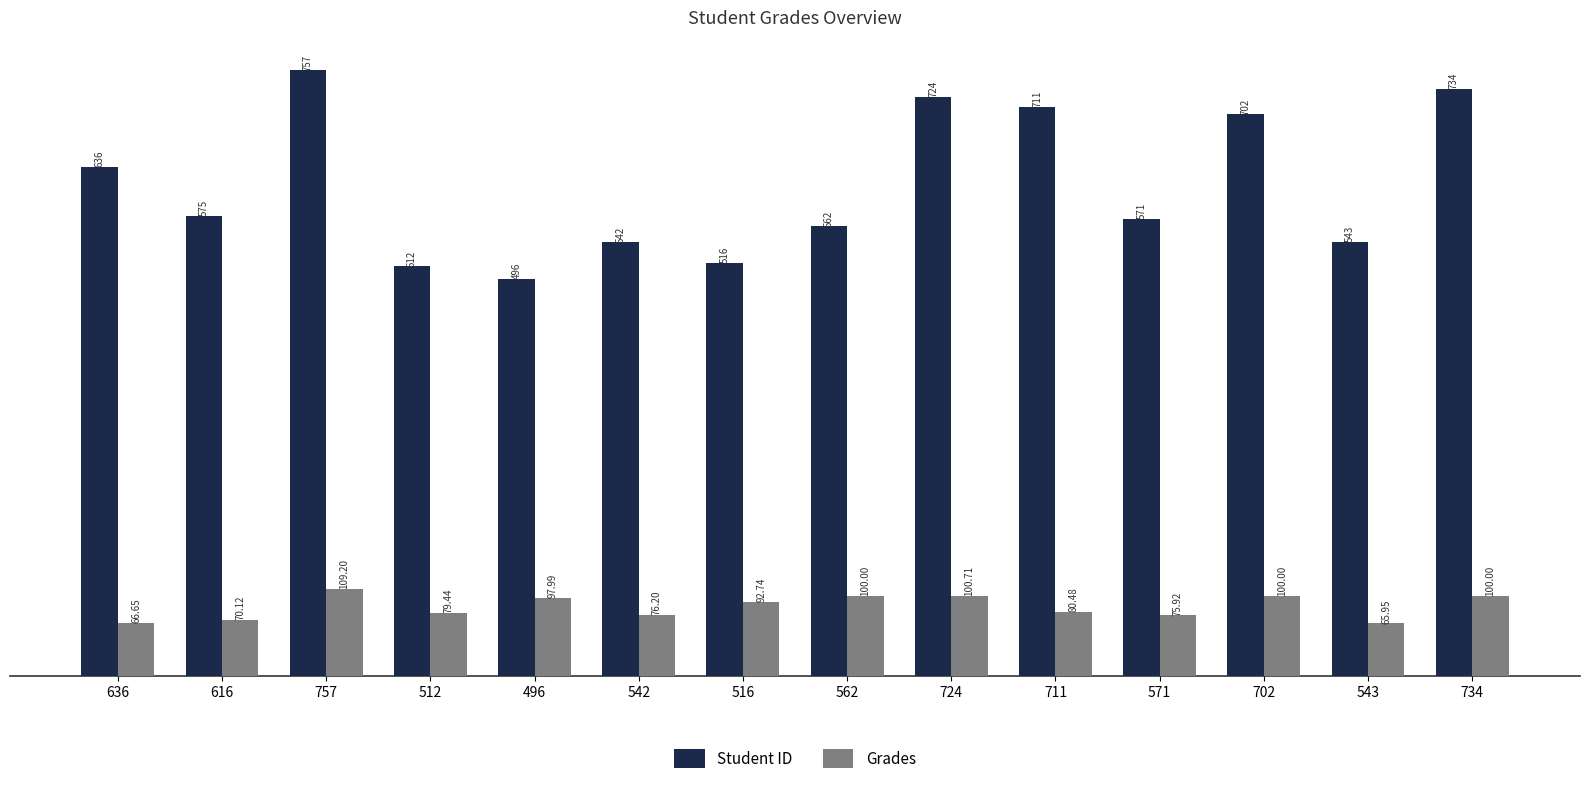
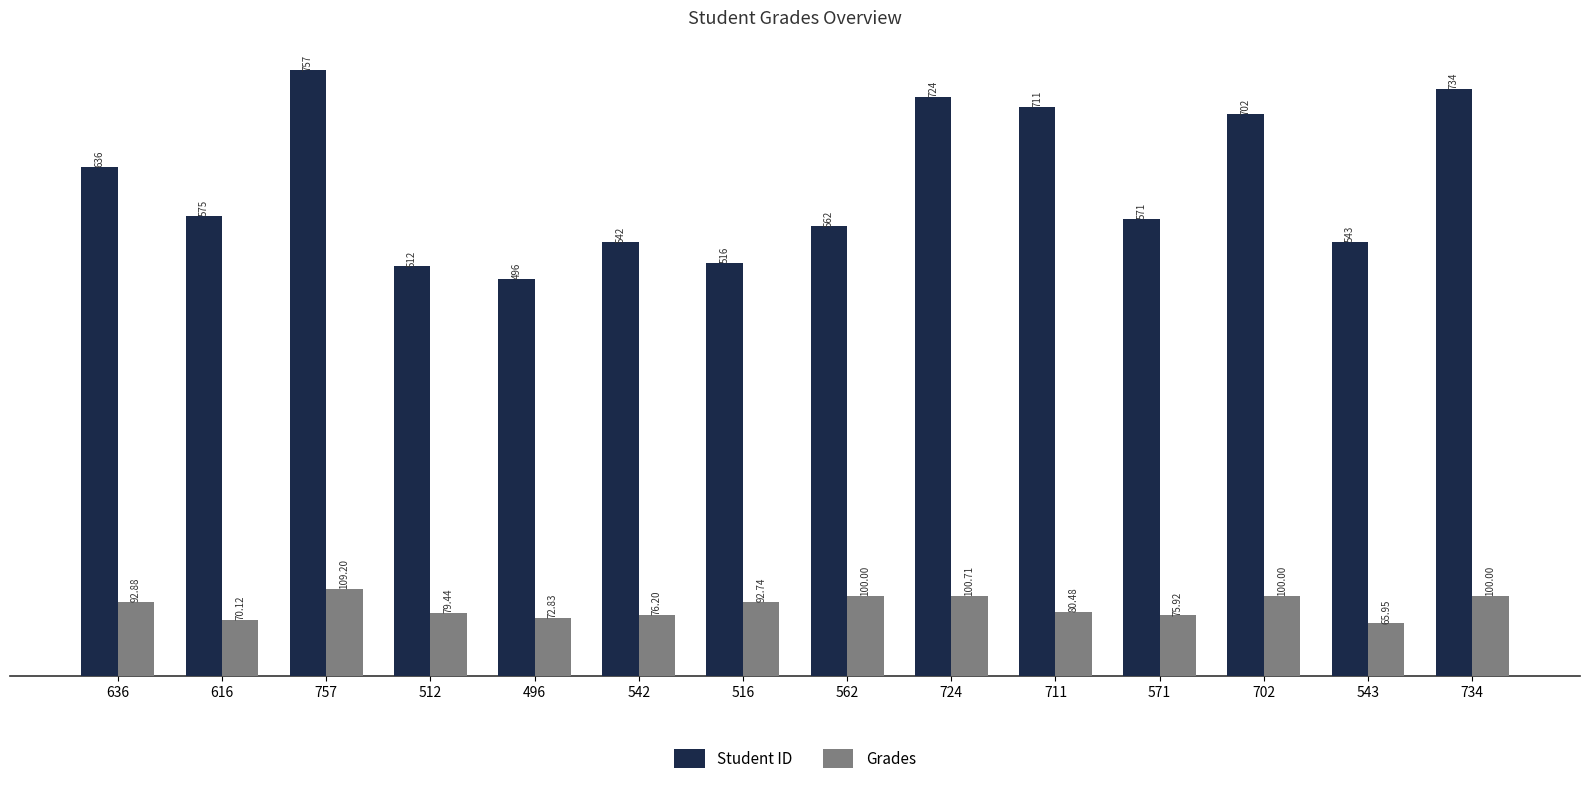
Grades, 636: 66.65 -> 92.88
Grades, 496: 97.99 -> 72.83
